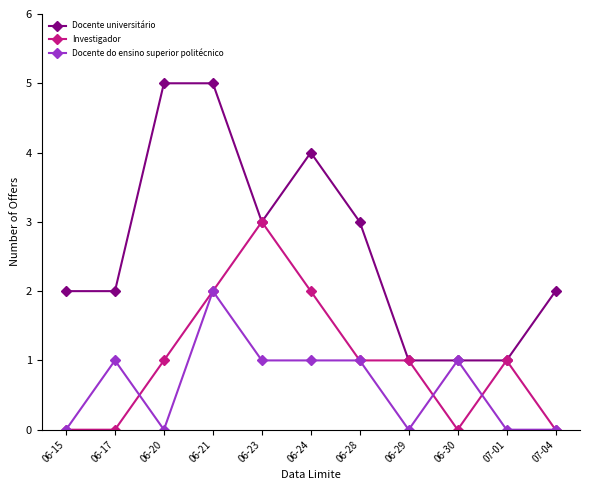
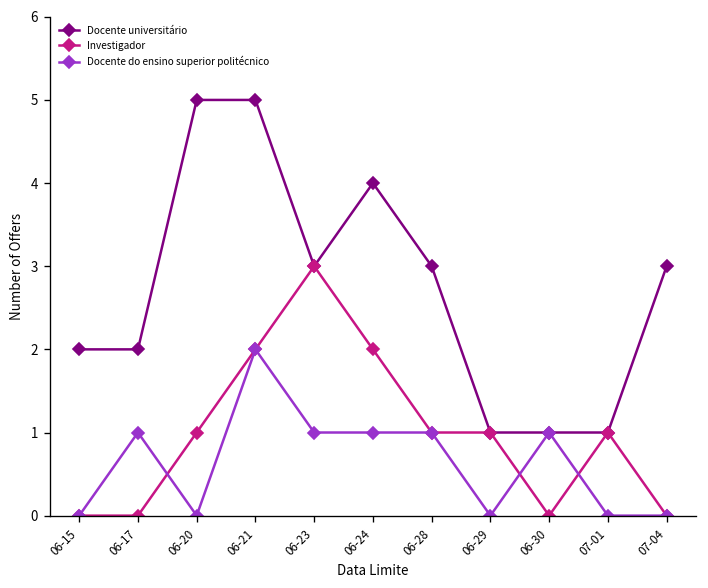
Docente universitário, 07-04: 2 -> 3
